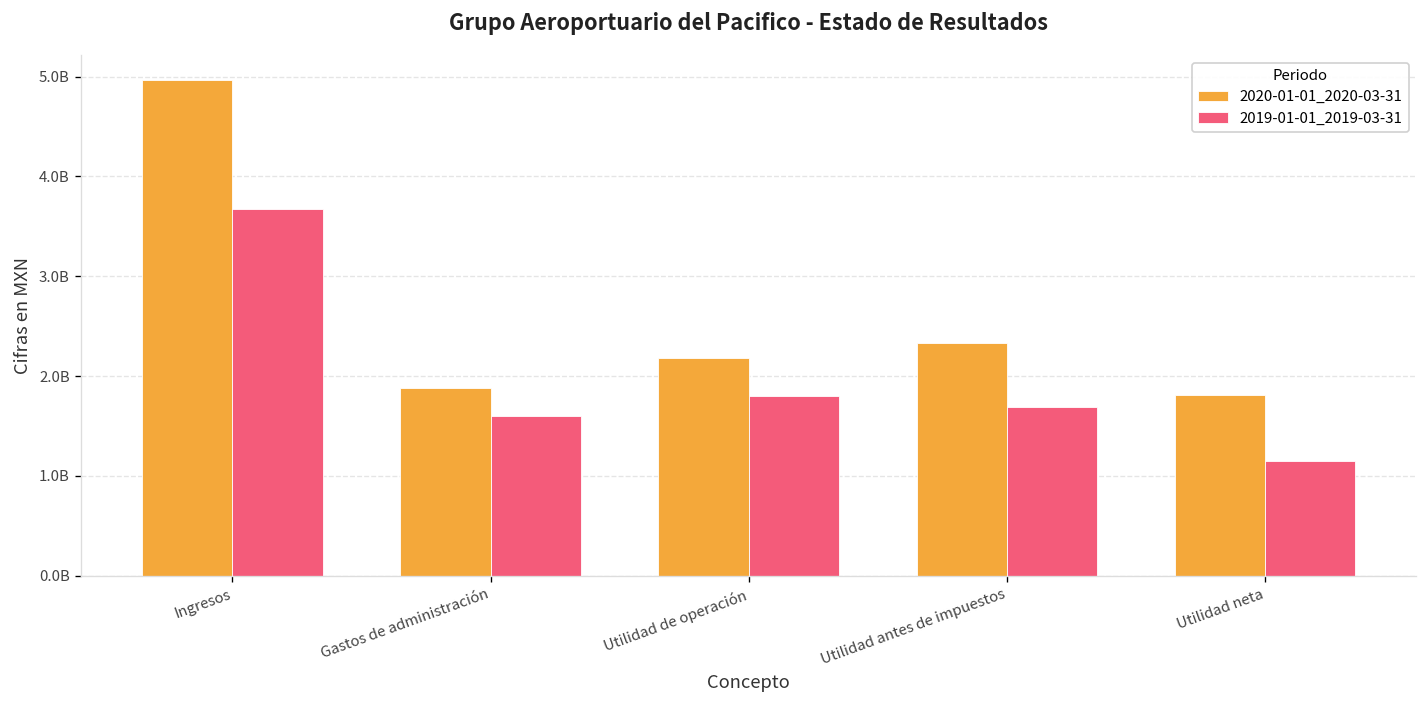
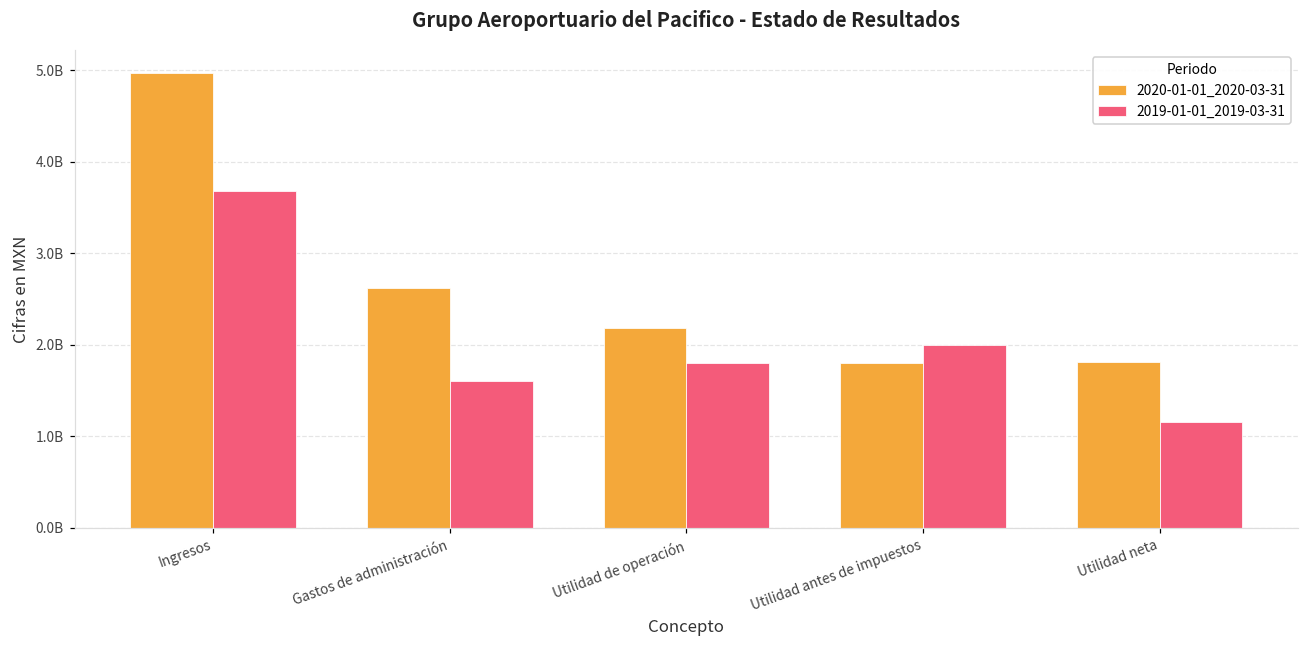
2020-01-01_2020-03-31, Gastos de administración: 1900000000 -> 2600000000
2020-01-01_2020-03-31, Utilidad antes de impuestos: 2300000000 -> 1800000000
2019-01-01_2019-03-31, Utilidad antes de impuestos: 1700000000 -> 2000000000
